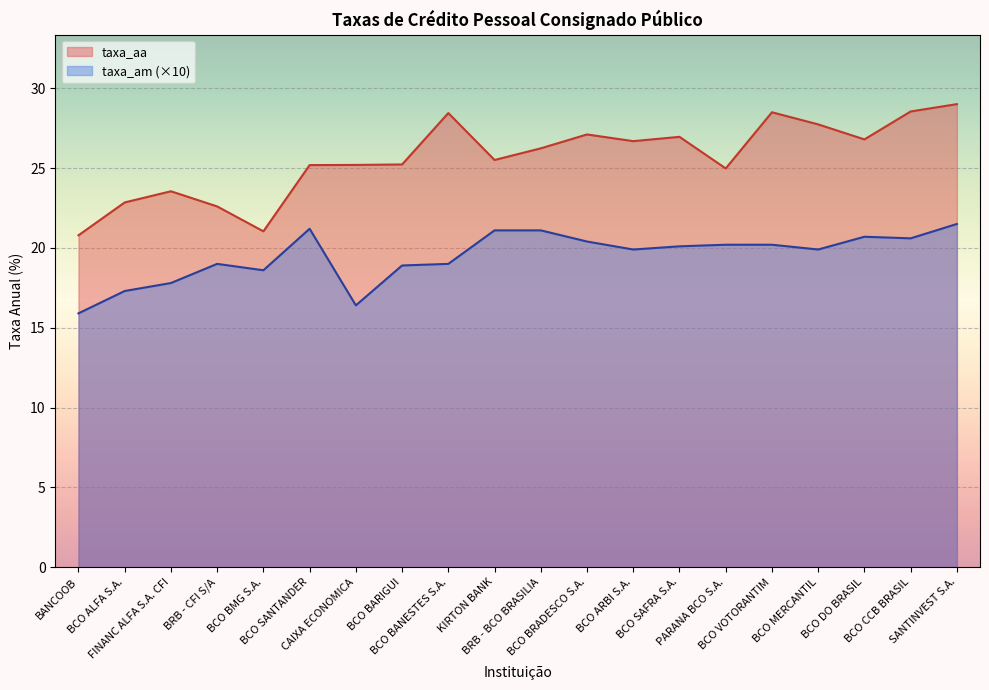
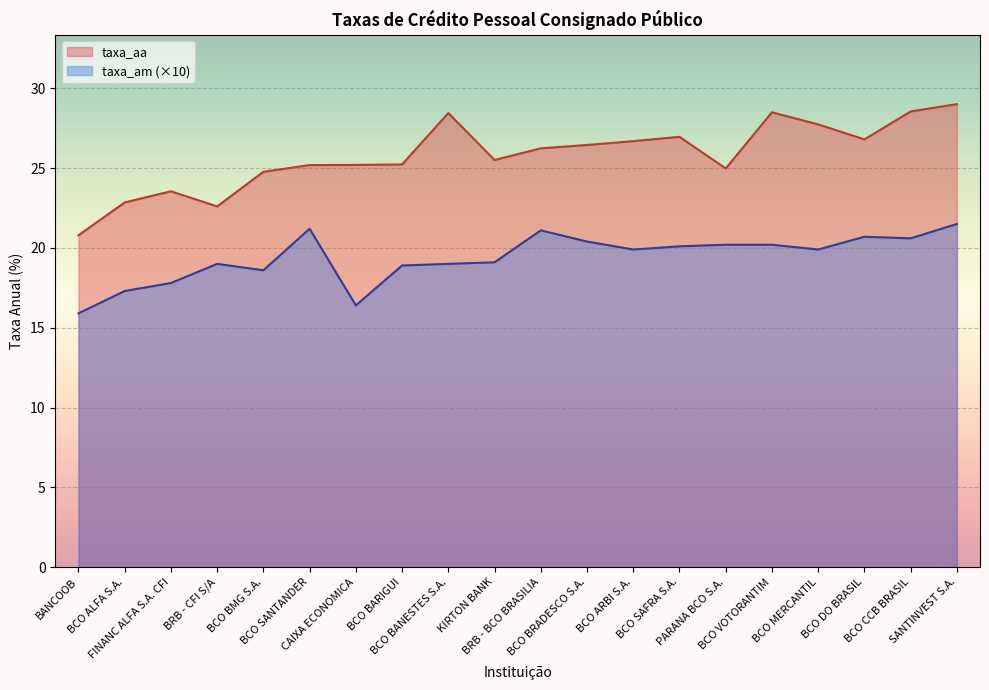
taxa_aa, BCO BMG S.A.: 21.0 -> 24.8
taxa_am (×10), KIRTON BANK: 21.1 -> 19.1
taxa_aa, BCO BRADESCO S.A.: 27.1 -> 26.5
